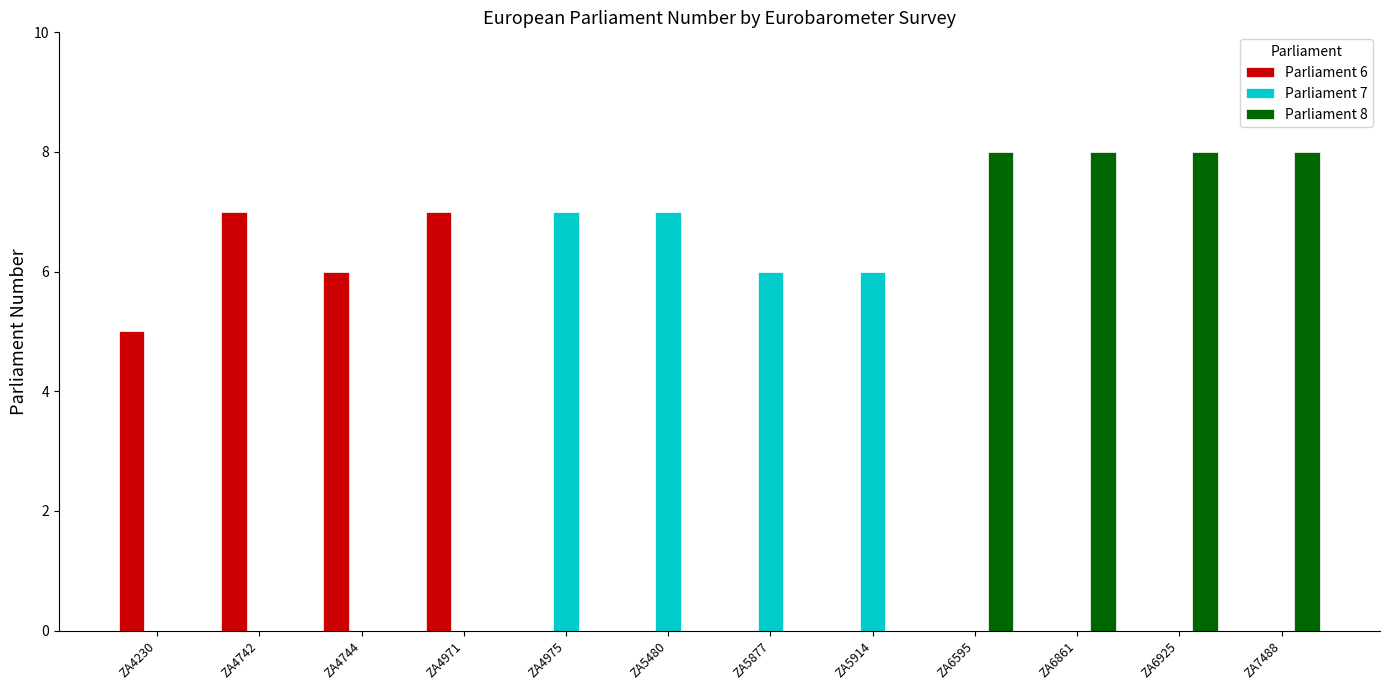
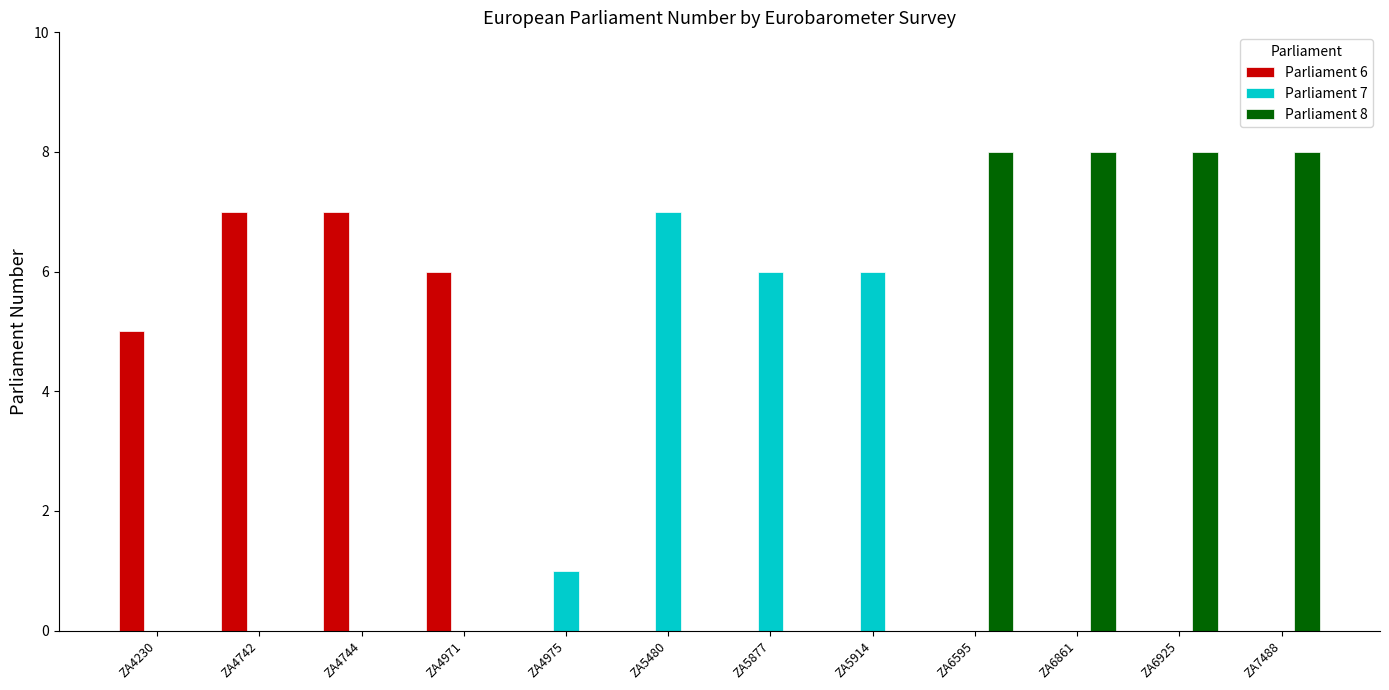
Parliament 6, ZA4744: 6 -> 7
Parliament 6, ZA4971: 7 -> 6
Parliament 7, ZA4975: 7 -> 1
